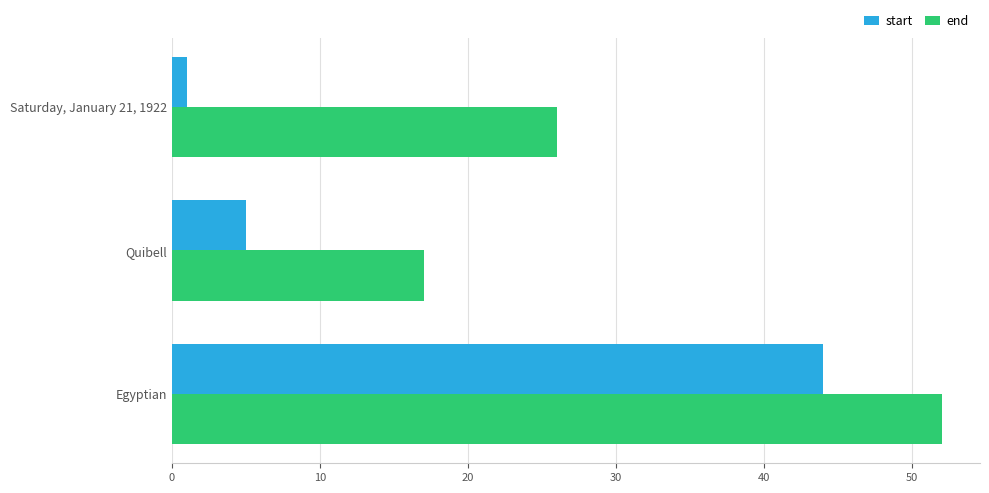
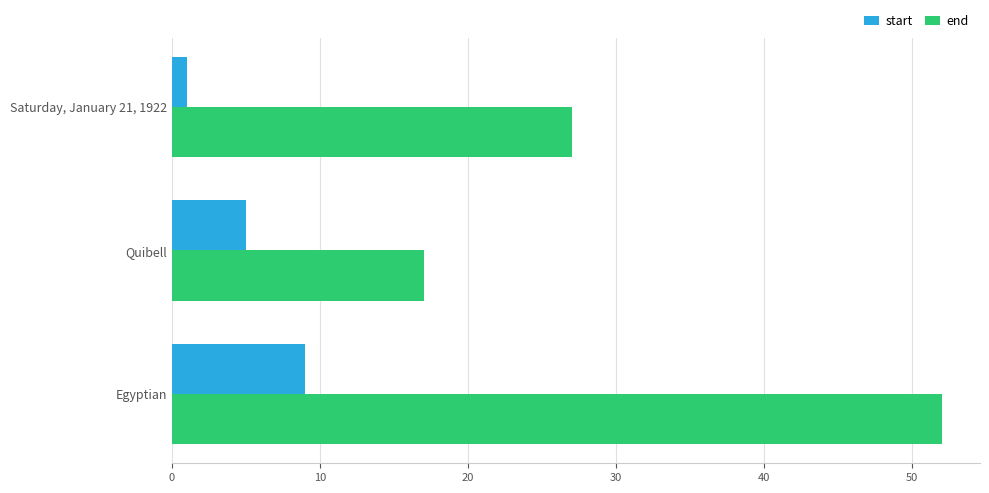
end, Saturday, January 21, 1922: 26 -> 27
start, Egyptian: 44 -> 9
